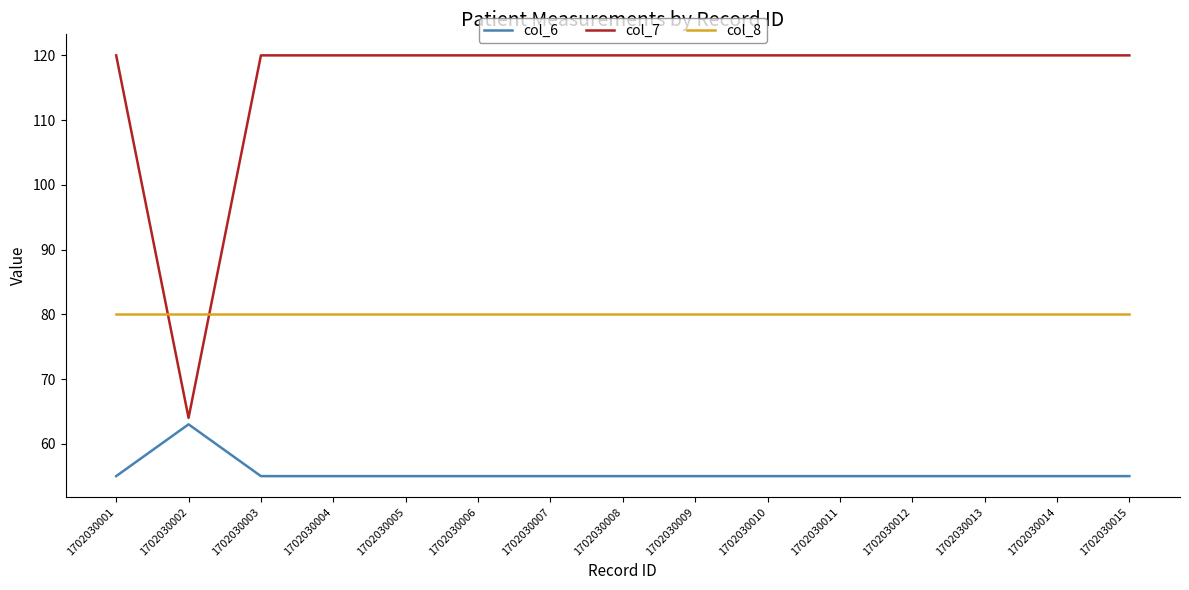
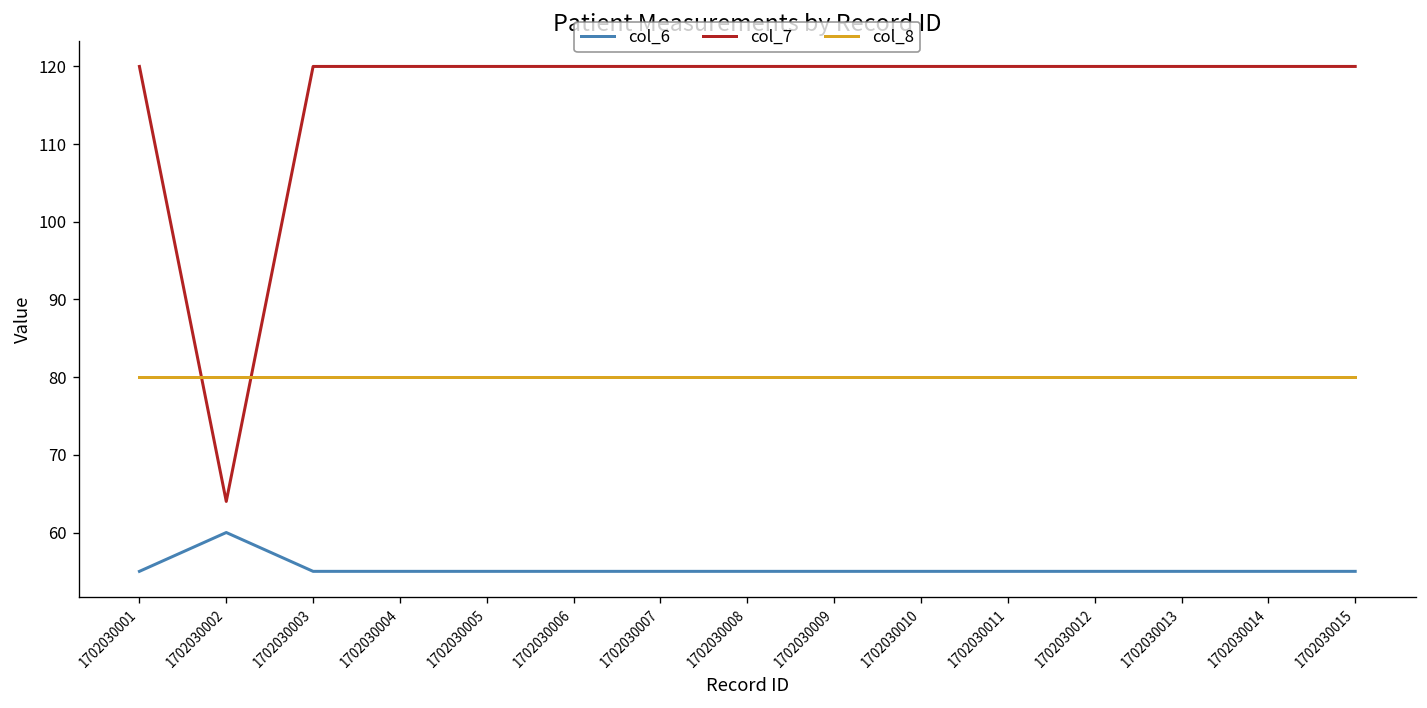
col_6, 1702030002: 63 -> 60
